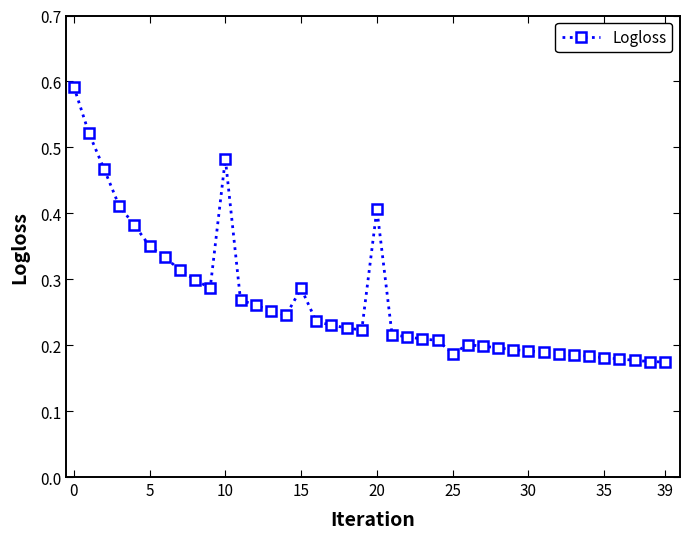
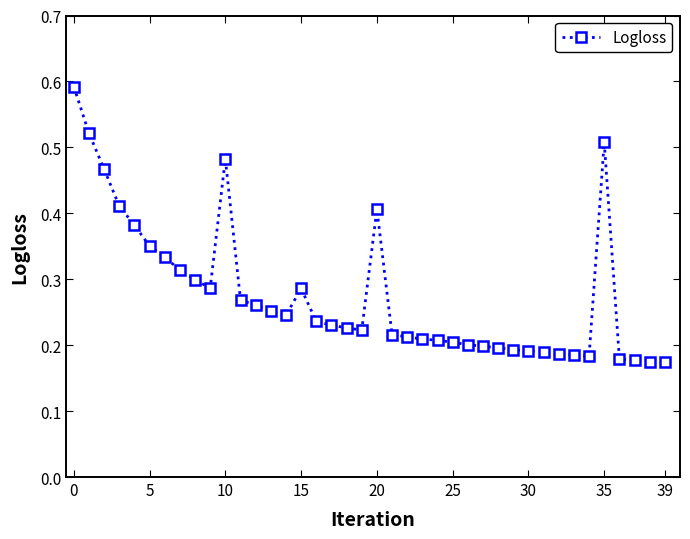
25: 0.19 -> 0.20
35: 0.18 -> 0.51
